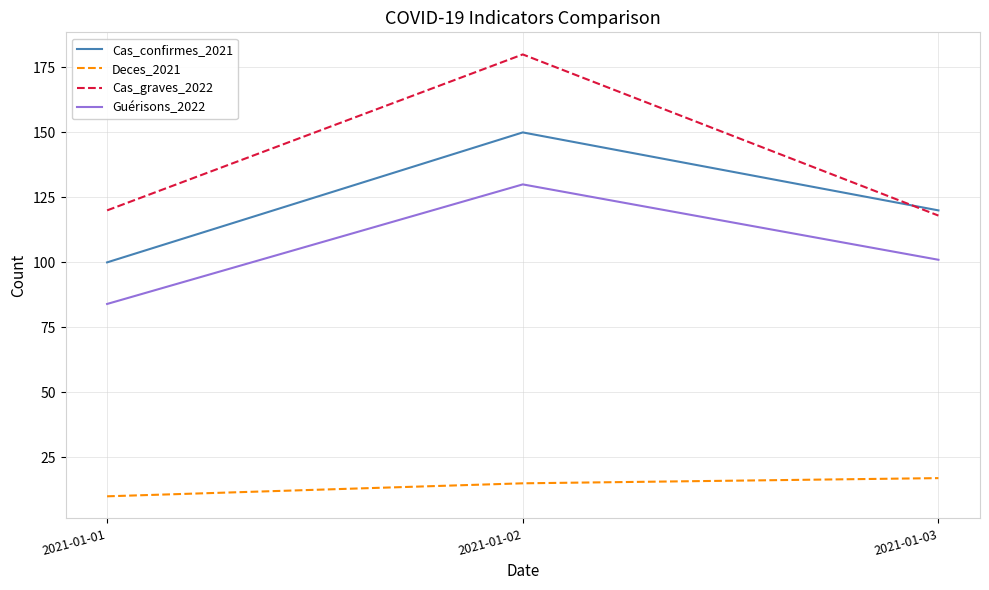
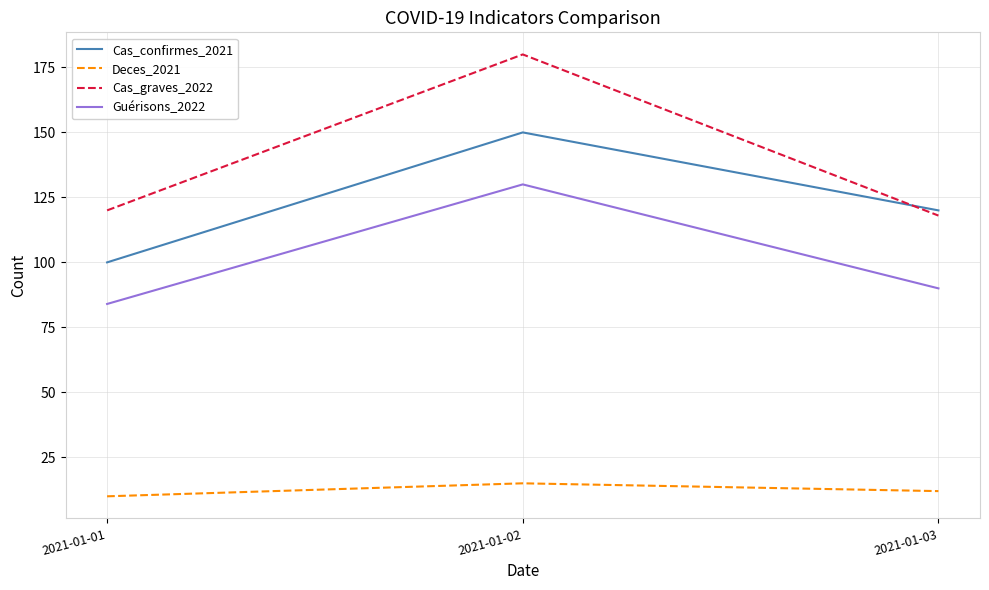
Deces_2021, 2021-01-03: 17 -> 12
Guérisons_2022, 2021-01-03: 101 -> 90
